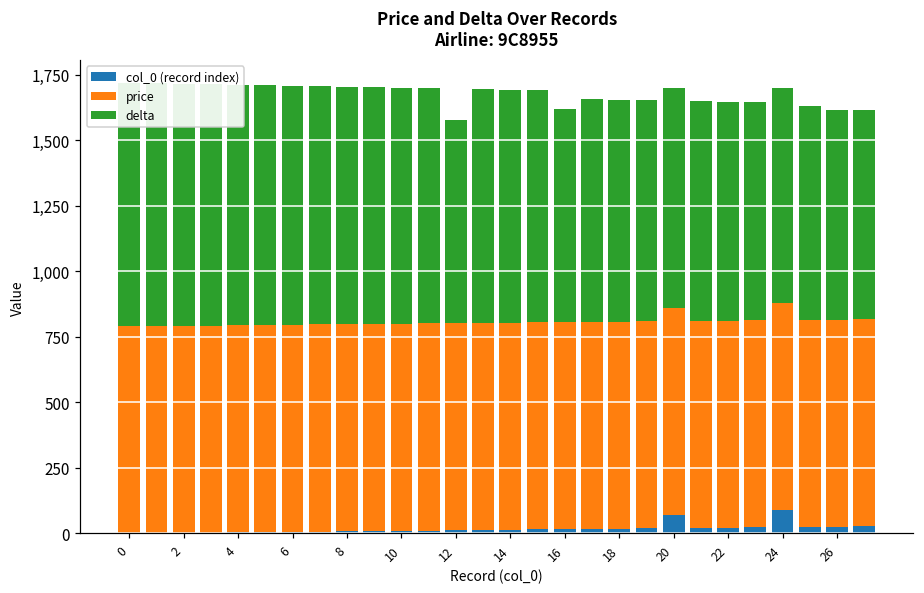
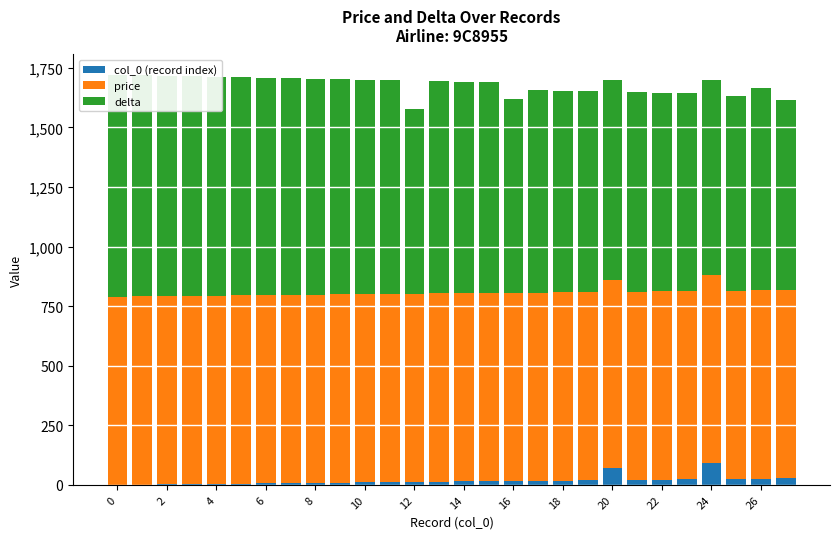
delta, 26: 800 -> 850
